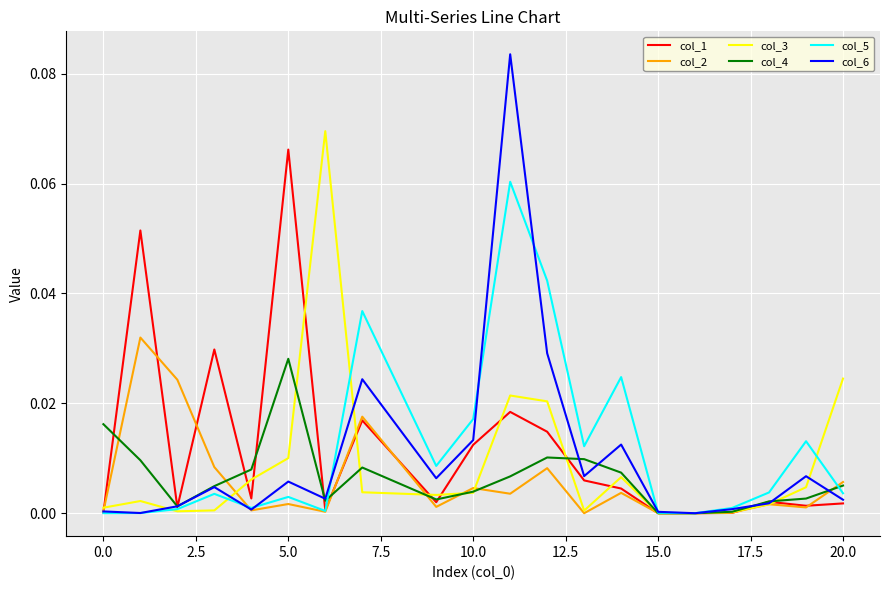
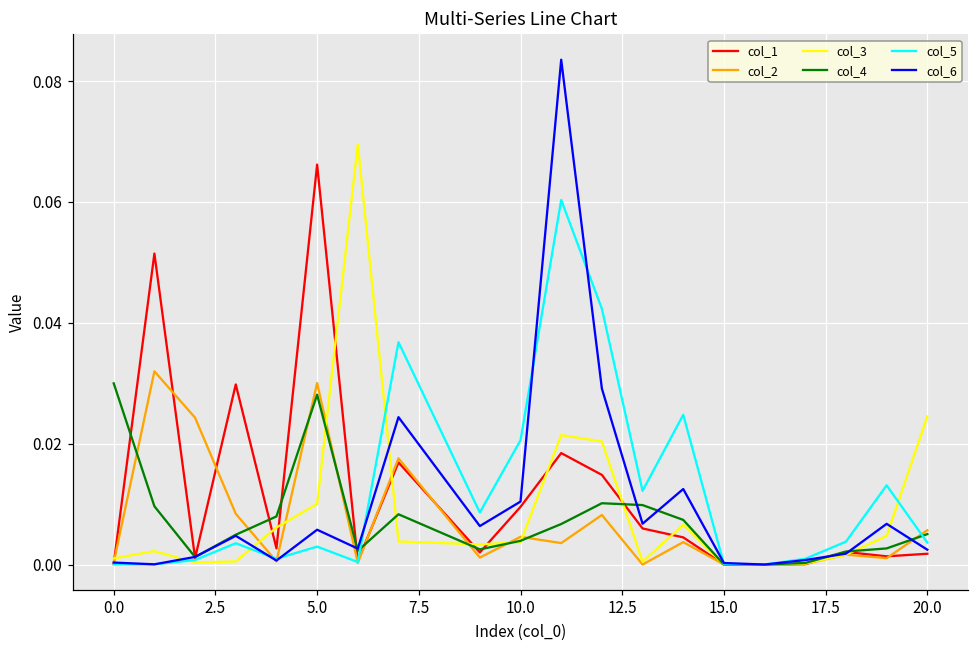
col_4, 0.0: 0.016 -> 0.030
col_2, 5.0: 0.002 -> 0.030
col_1, 10.0: 0.012 -> 0.010
col_5, 10.0: 0.017 -> 0.021
col_6, 10.0: 0.013 -> 0.010
